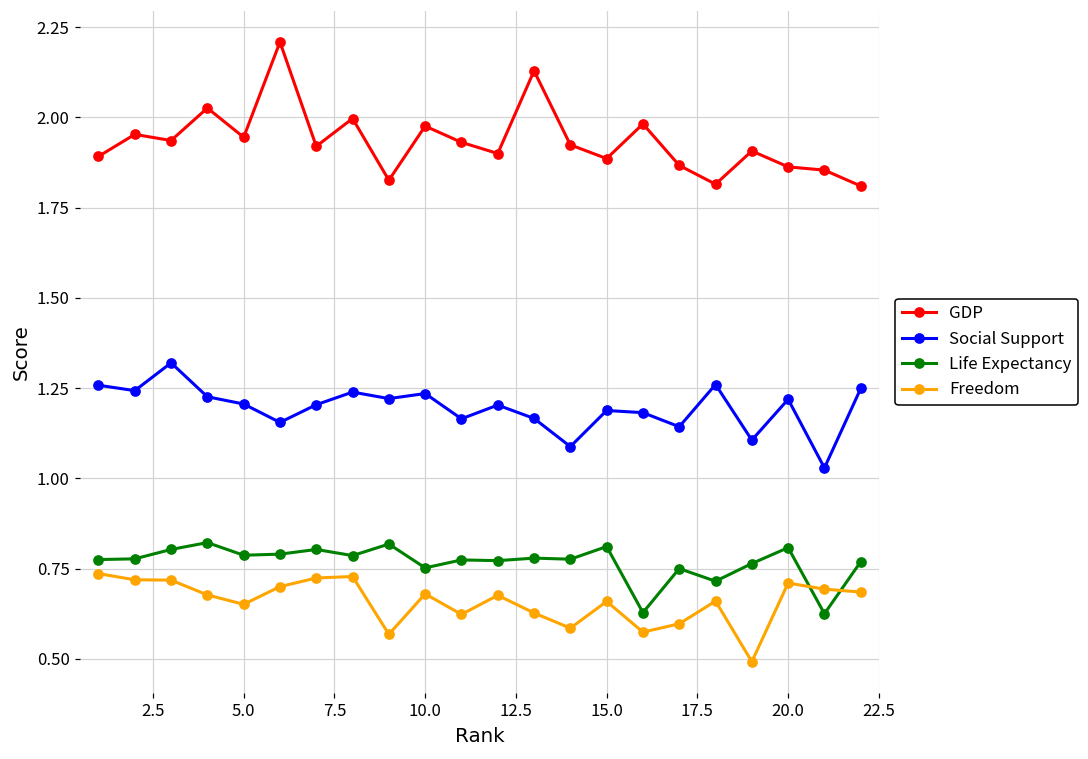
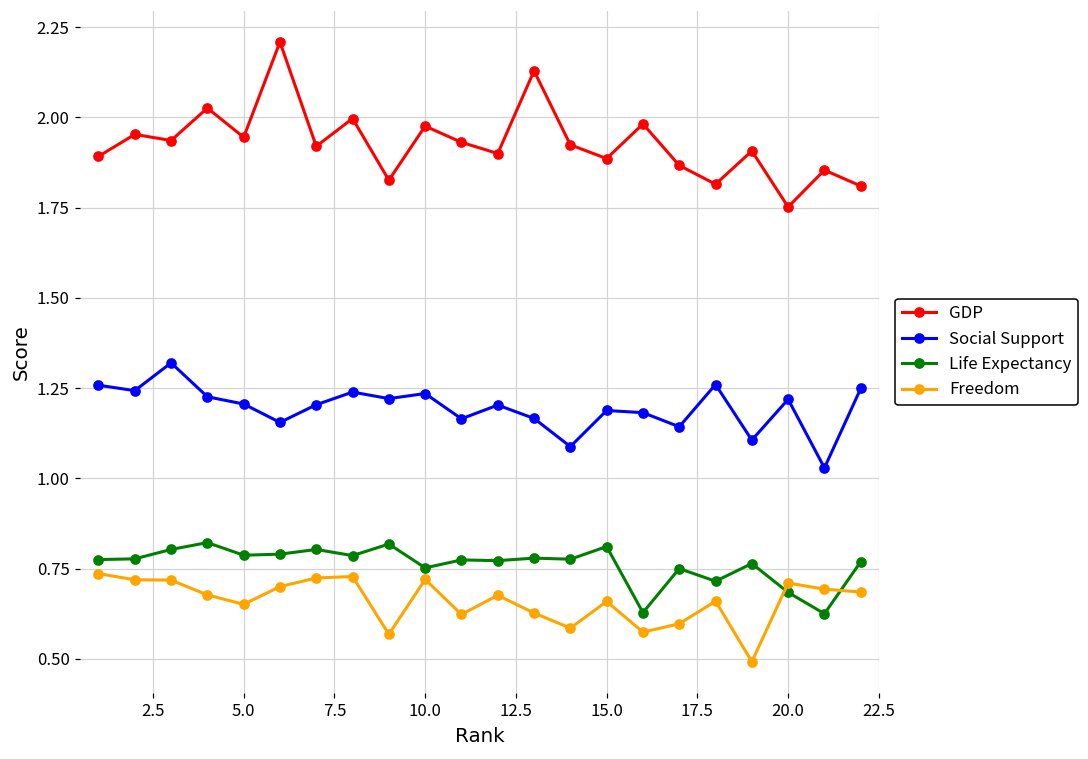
Freedom, 10.0: 0.68 -> 0.72
GDP, 20.0: 1.86 -> 1.75
Life Expectancy, 20.0: 0.81 -> 0.68
